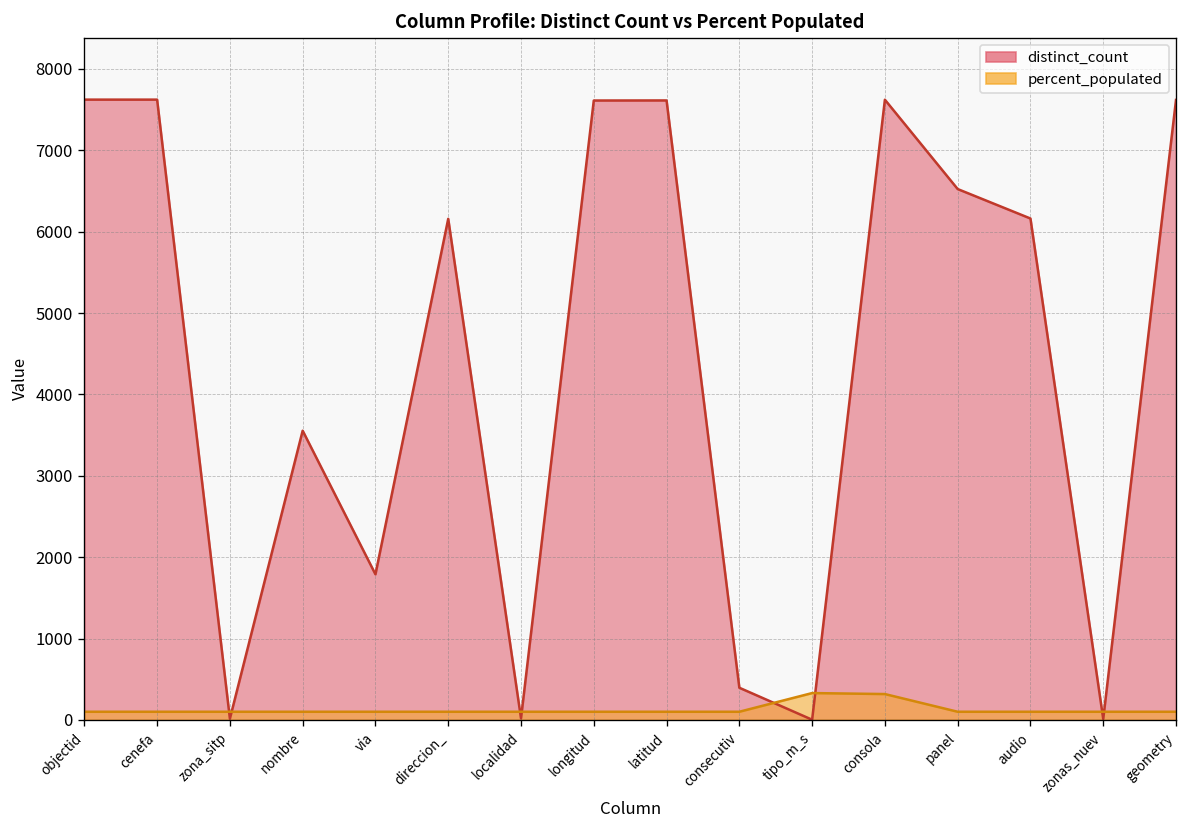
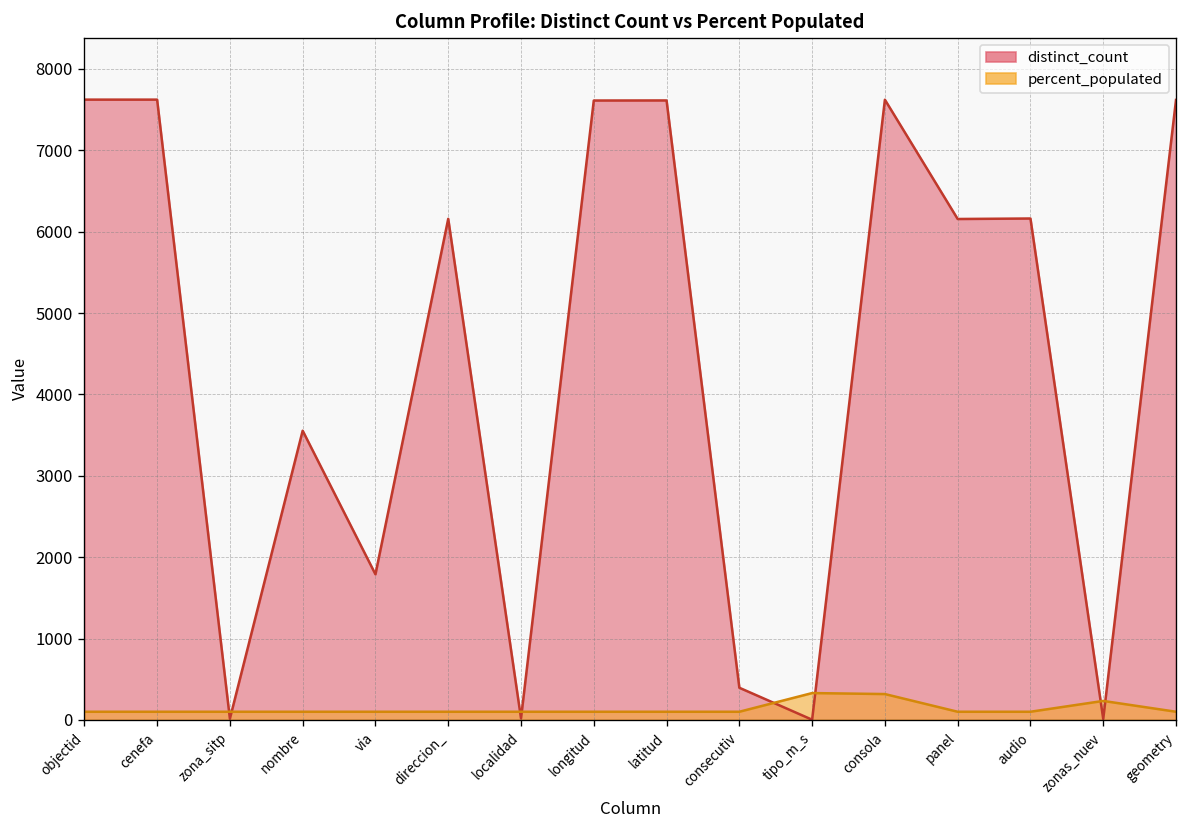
distinct_count, panel: 6500 -> 6200
percent_populated, zonas_nuev: 100 -> 200
